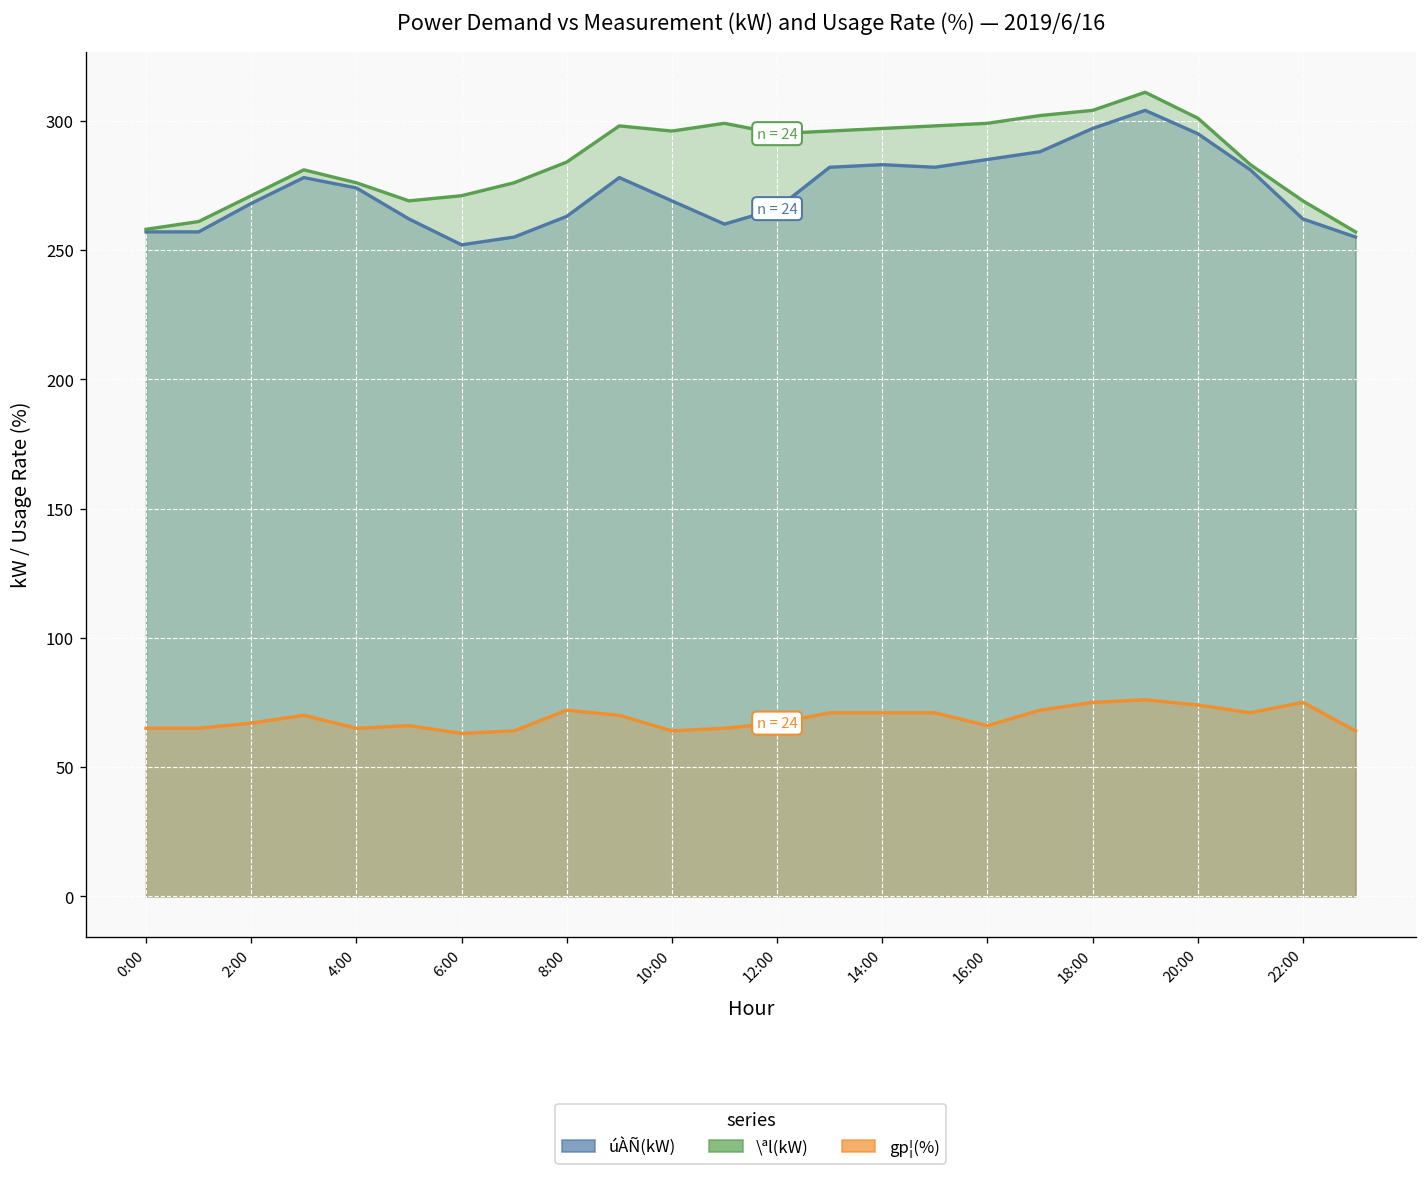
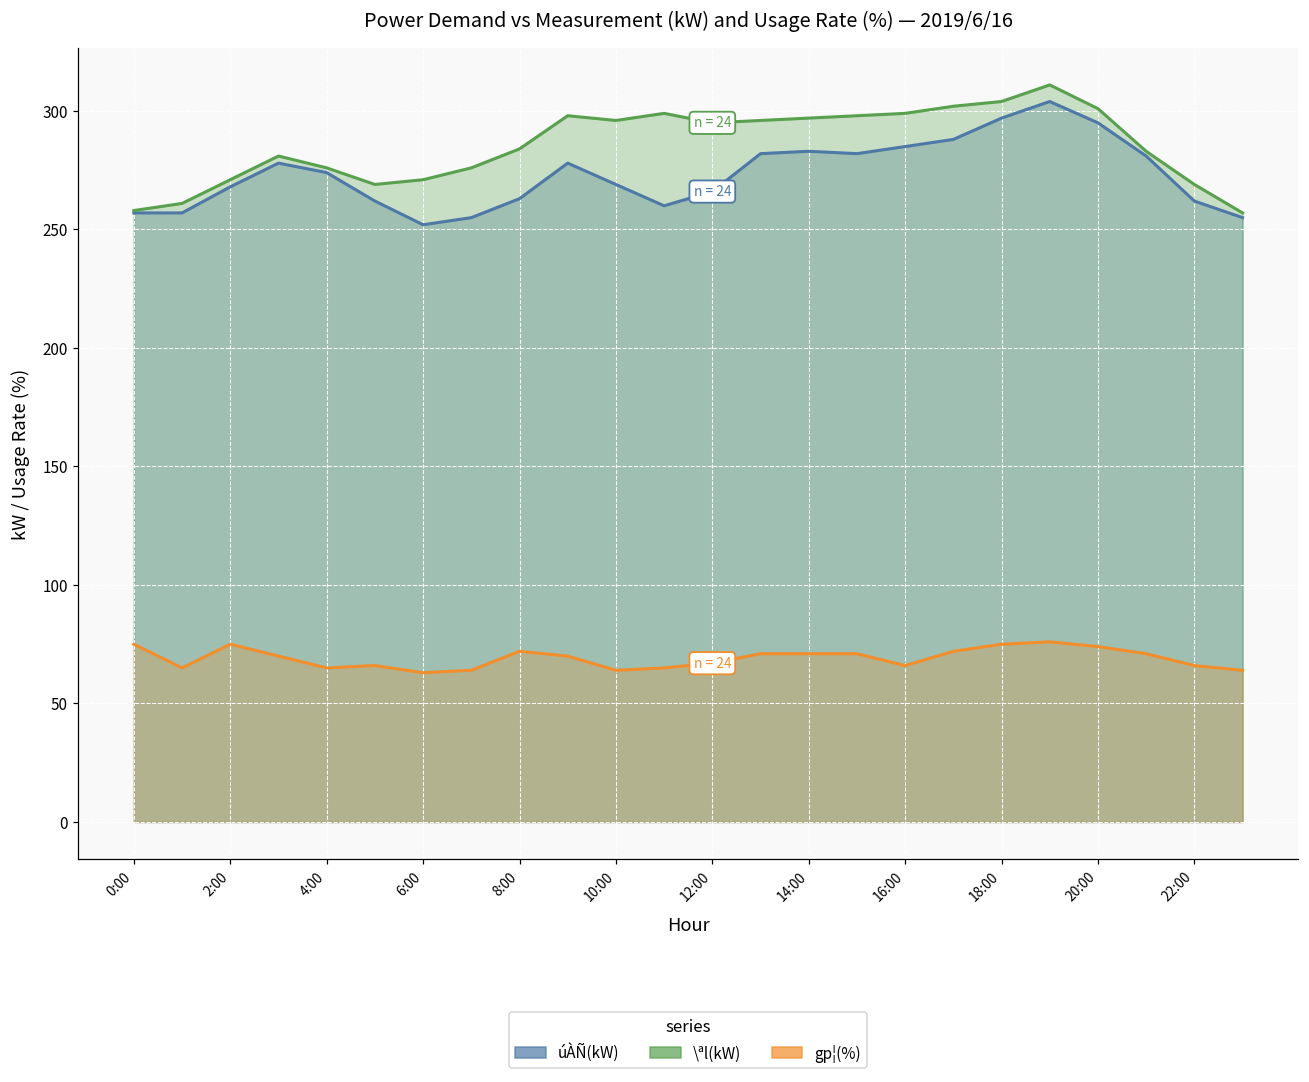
gp¦(%), 0:00: 65 -> 75
gp¦(%), 2:00: 67 -> 75
gp¦(%), 22:00: 75 -> 66
